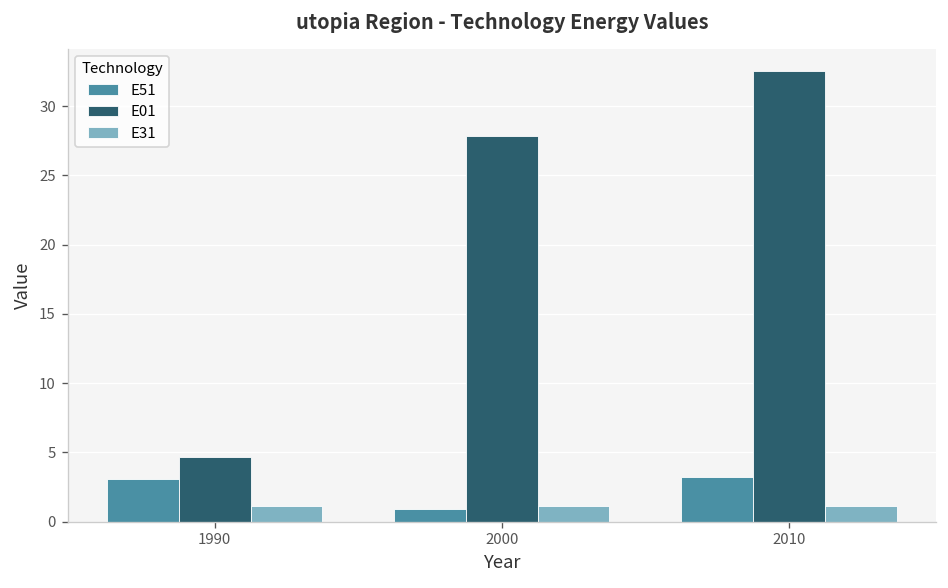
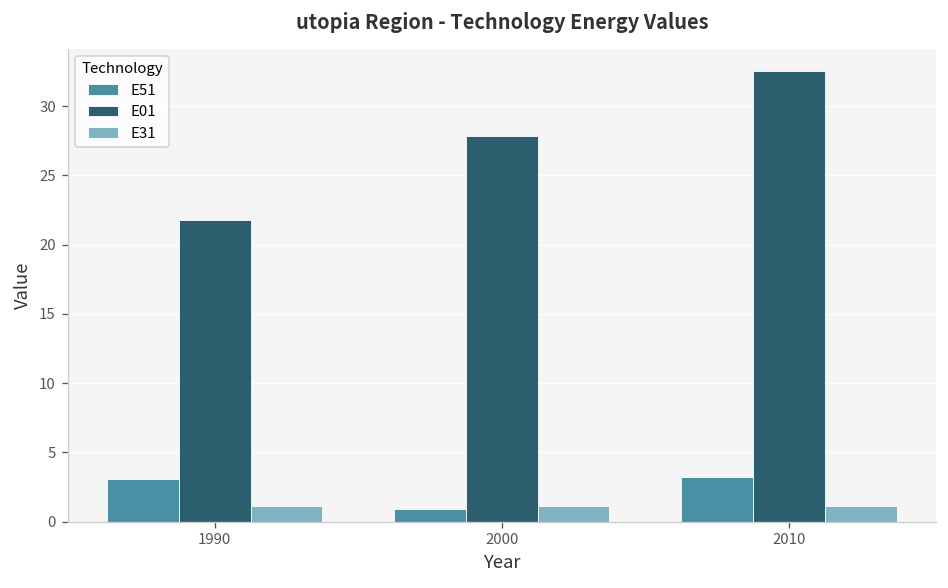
E01, 1990: 4.7 -> 21.8
